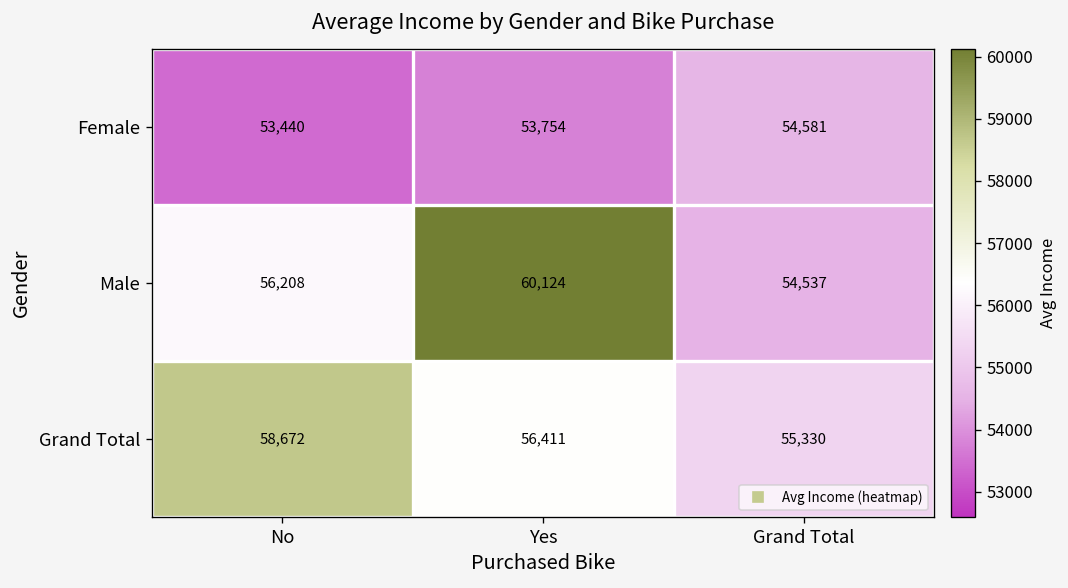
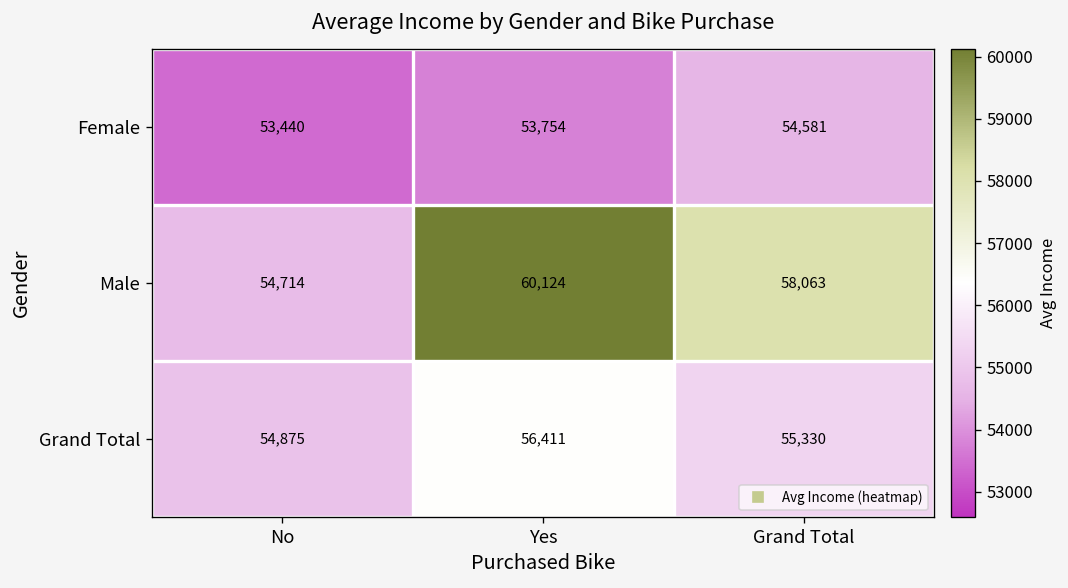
Male, No: 56,208 -> 54,714
Male, Grand Total: 54,537 -> 58,063
Grand Total, No: 58,672 -> 54,875
